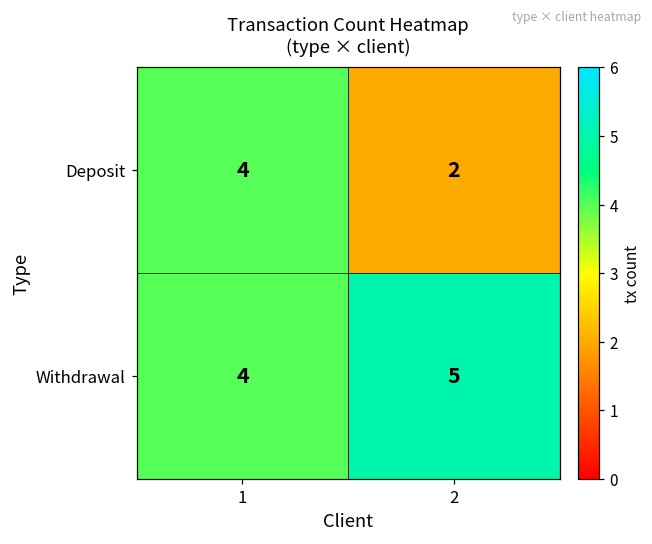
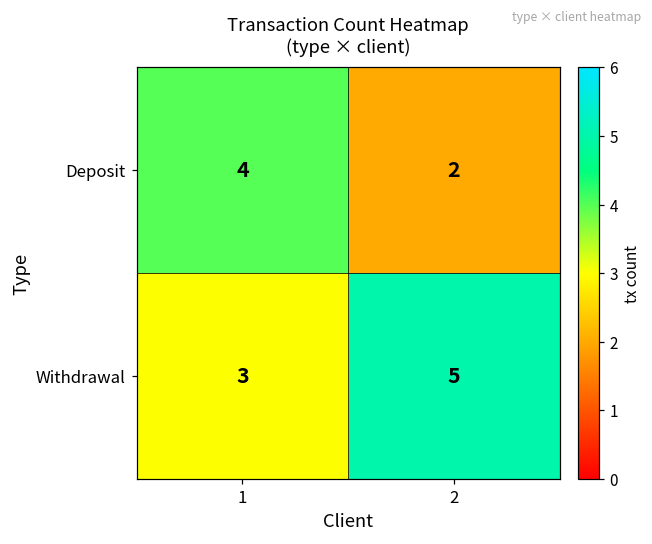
Withdrawal, 1: 4 -> 3
